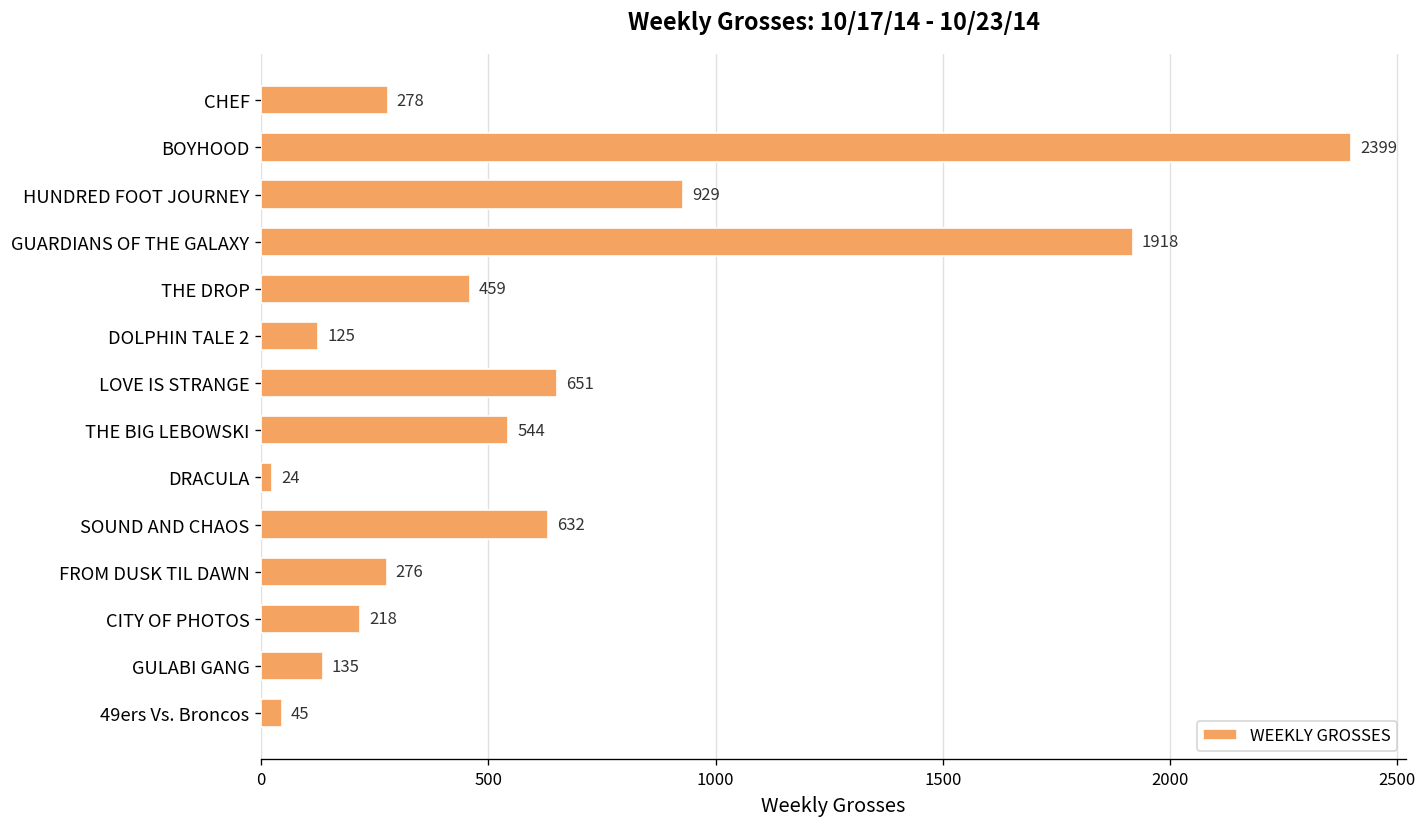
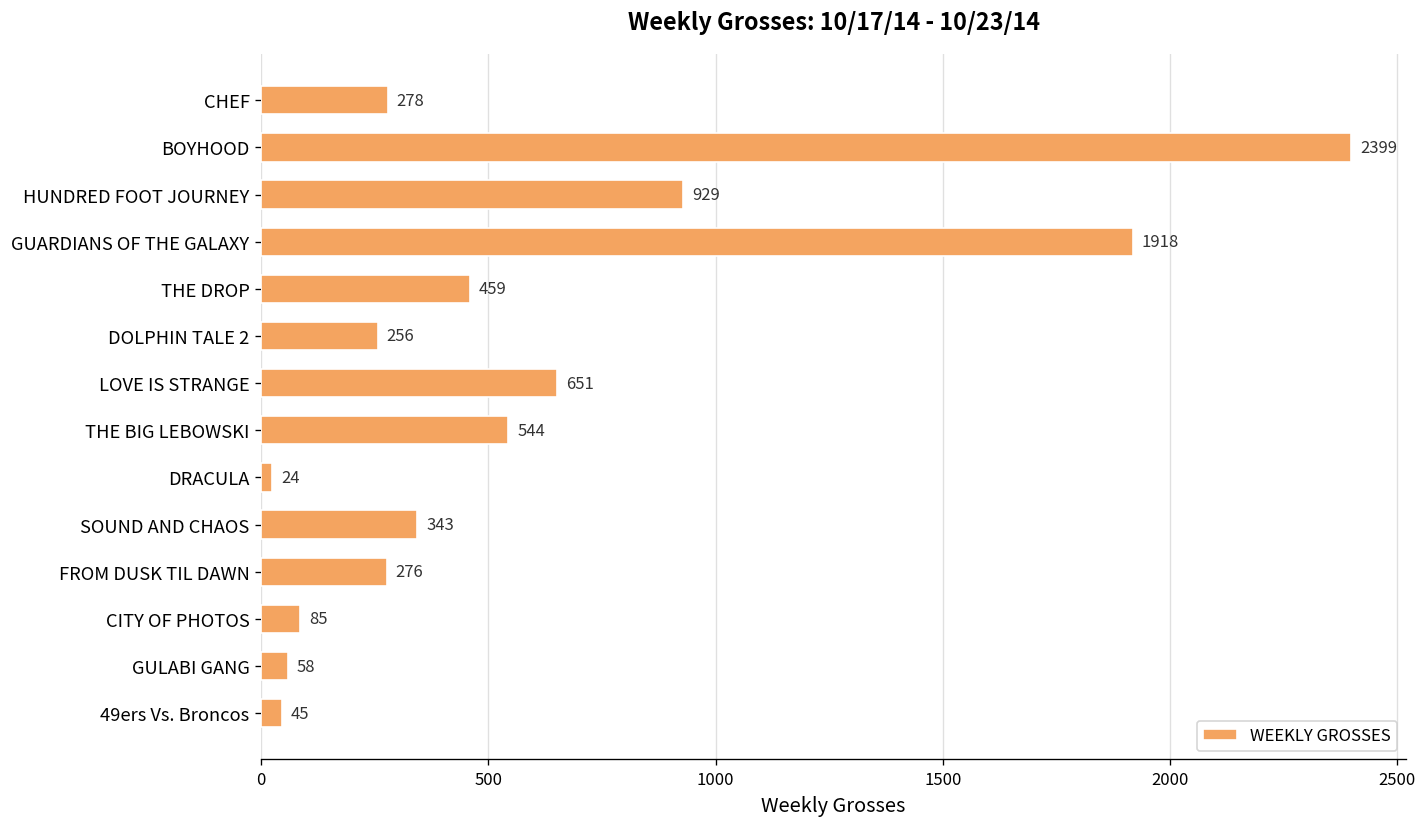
DOLPHIN TALE 2: 125 -> 256
SOUND AND CHAOS: 632 -> 343
CITY OF PHOTOS: 218 -> 85
GULABI GANG: 135 -> 58
